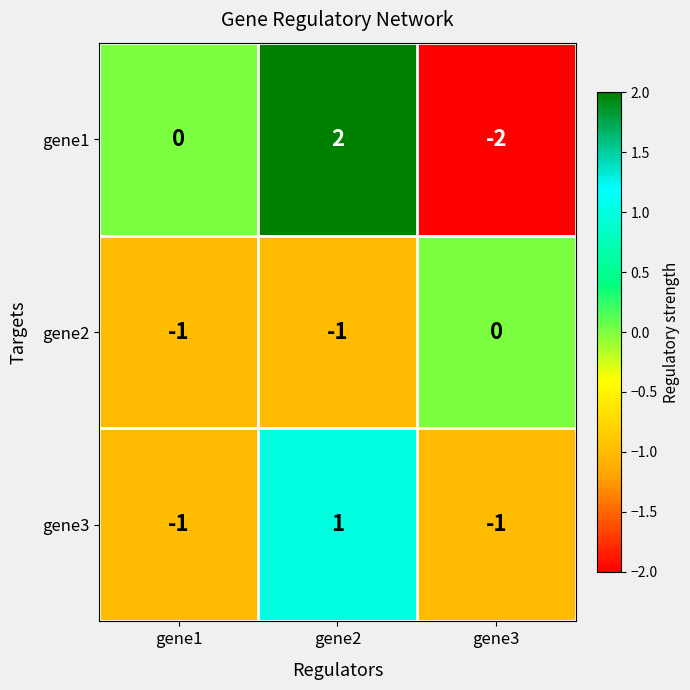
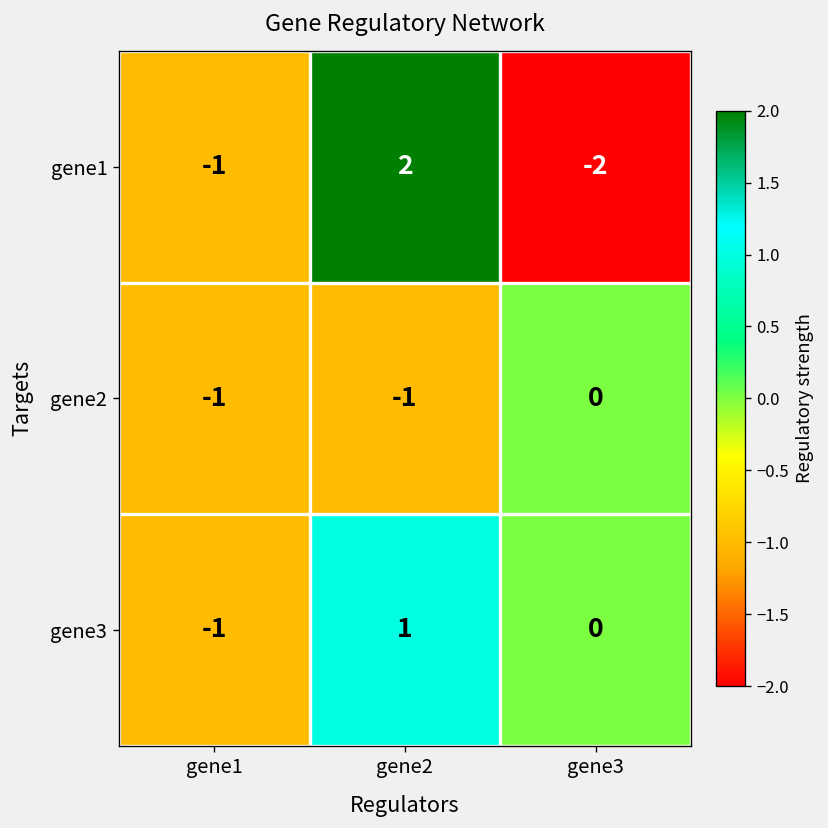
gene1, gene1: 0 -> -1
gene3, gene3: -1 -> 0
